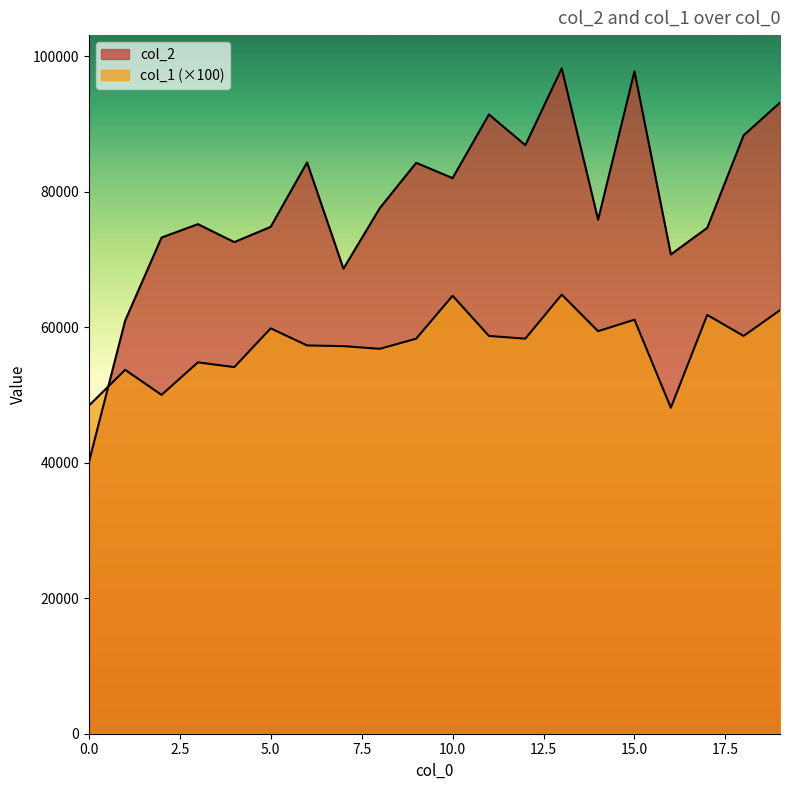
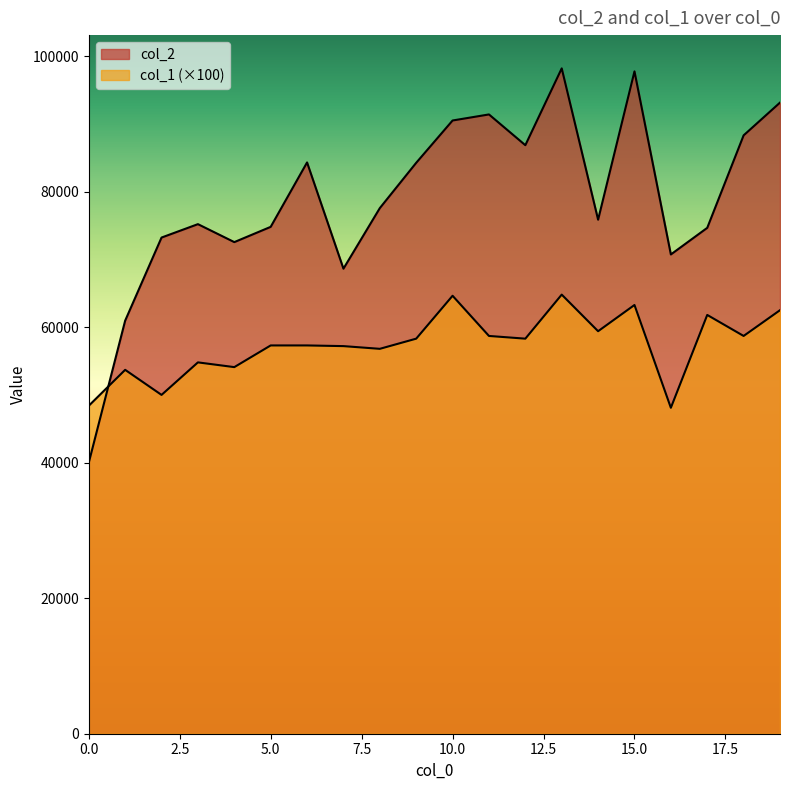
col_1 (×100), 5.0: 60000 -> 57000
col_2, 10.0: 82000 -> 90000
col_1 (×100), 15.0: 61000 -> 63000
